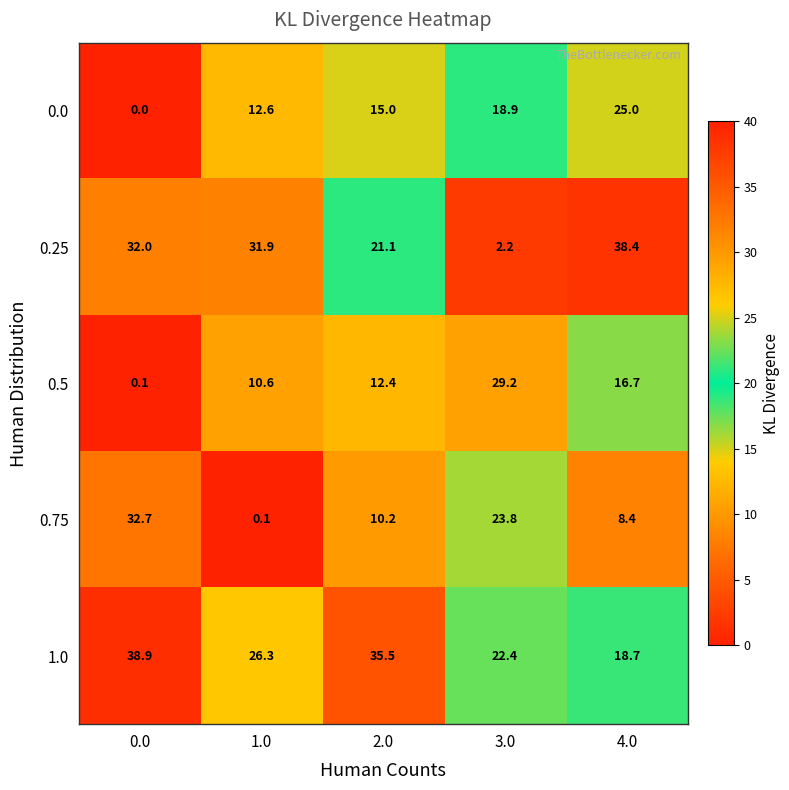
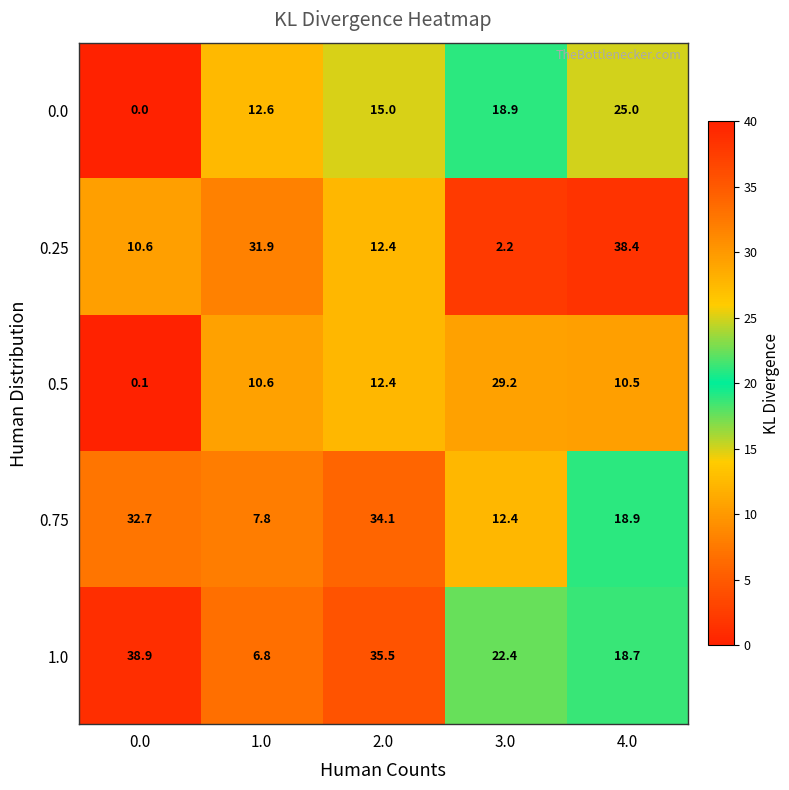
0.25, 0.0: 32.0 -> 10.6
0.25, 2.0: 21.1 -> 12.4
0.5, 4.0: 16.7 -> 10.5
0.75, 1.0: 0.1 -> 7.8
0.75, 2.0: 10.2 -> 34.1
0.75, 3.0: 23.8 -> 12.4
0.75, 4.0: 8.4 -> 18.9
1.0, 1.0: 26.3 -> 6.8
